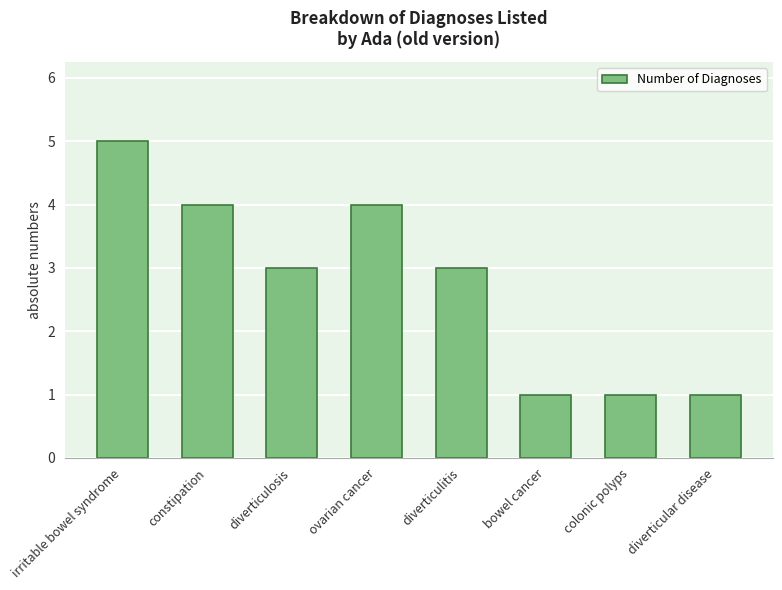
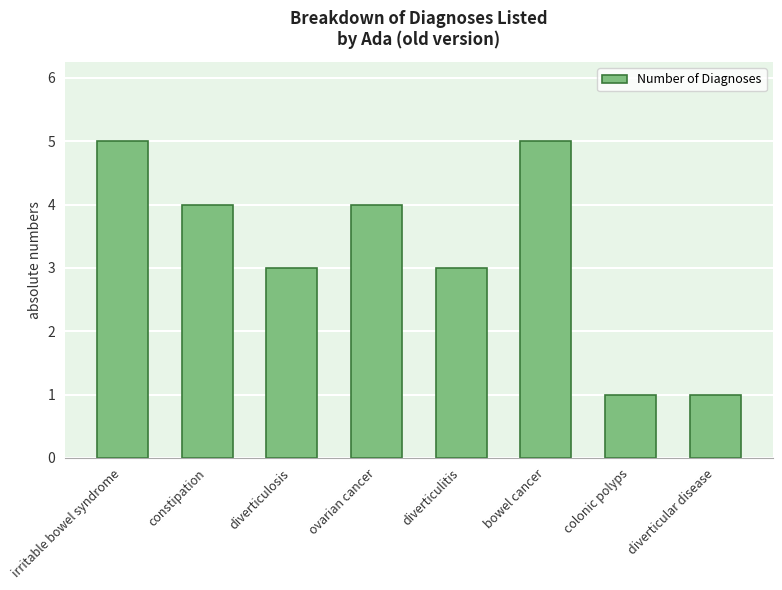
bowel cancer: 1 -> 5
